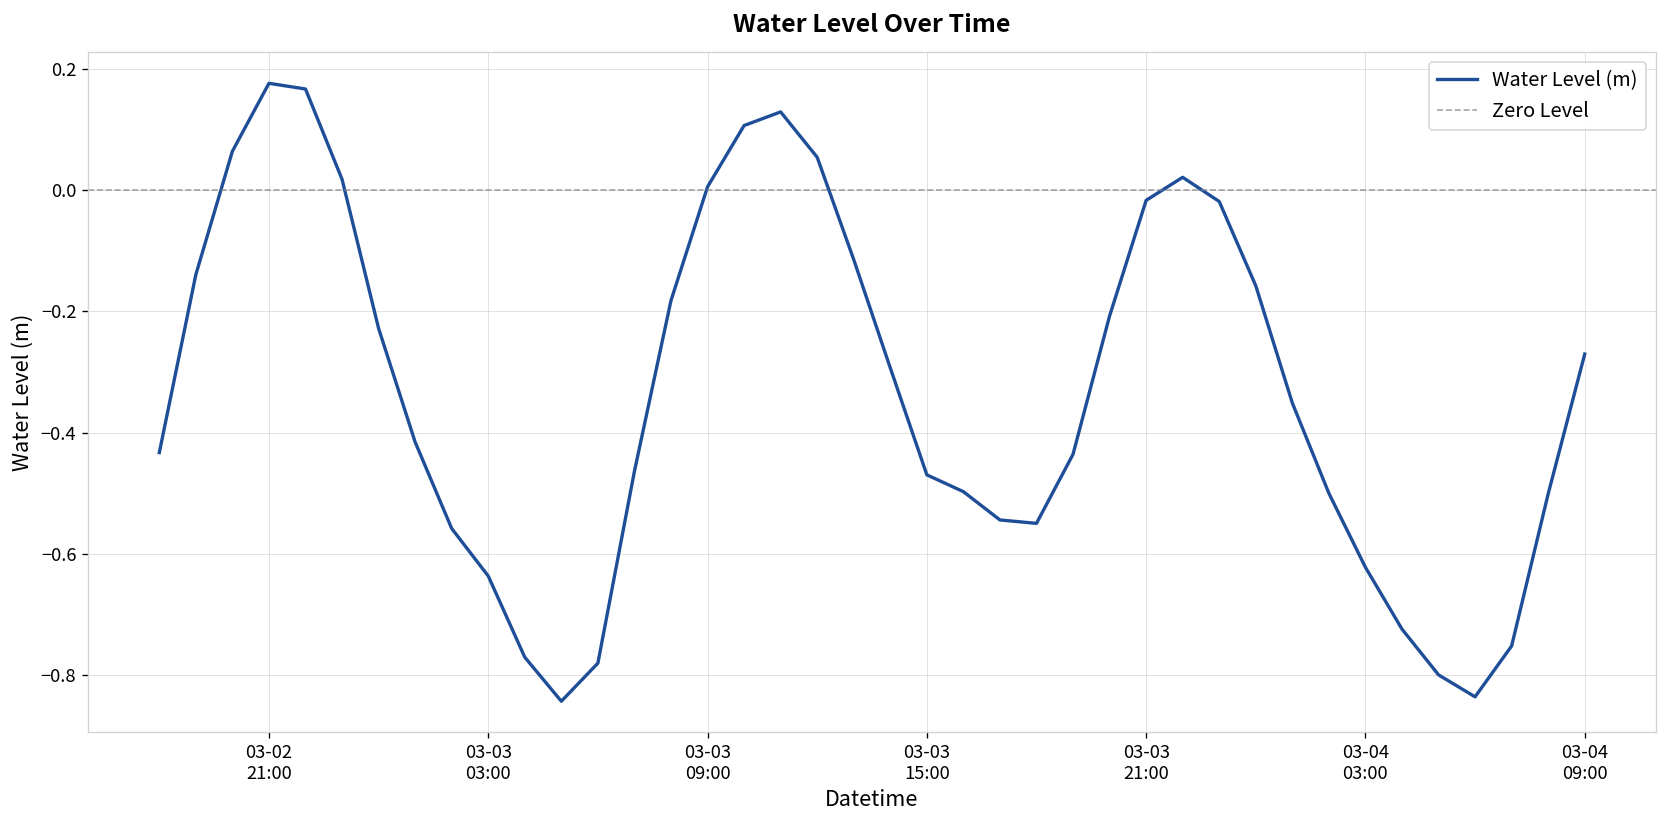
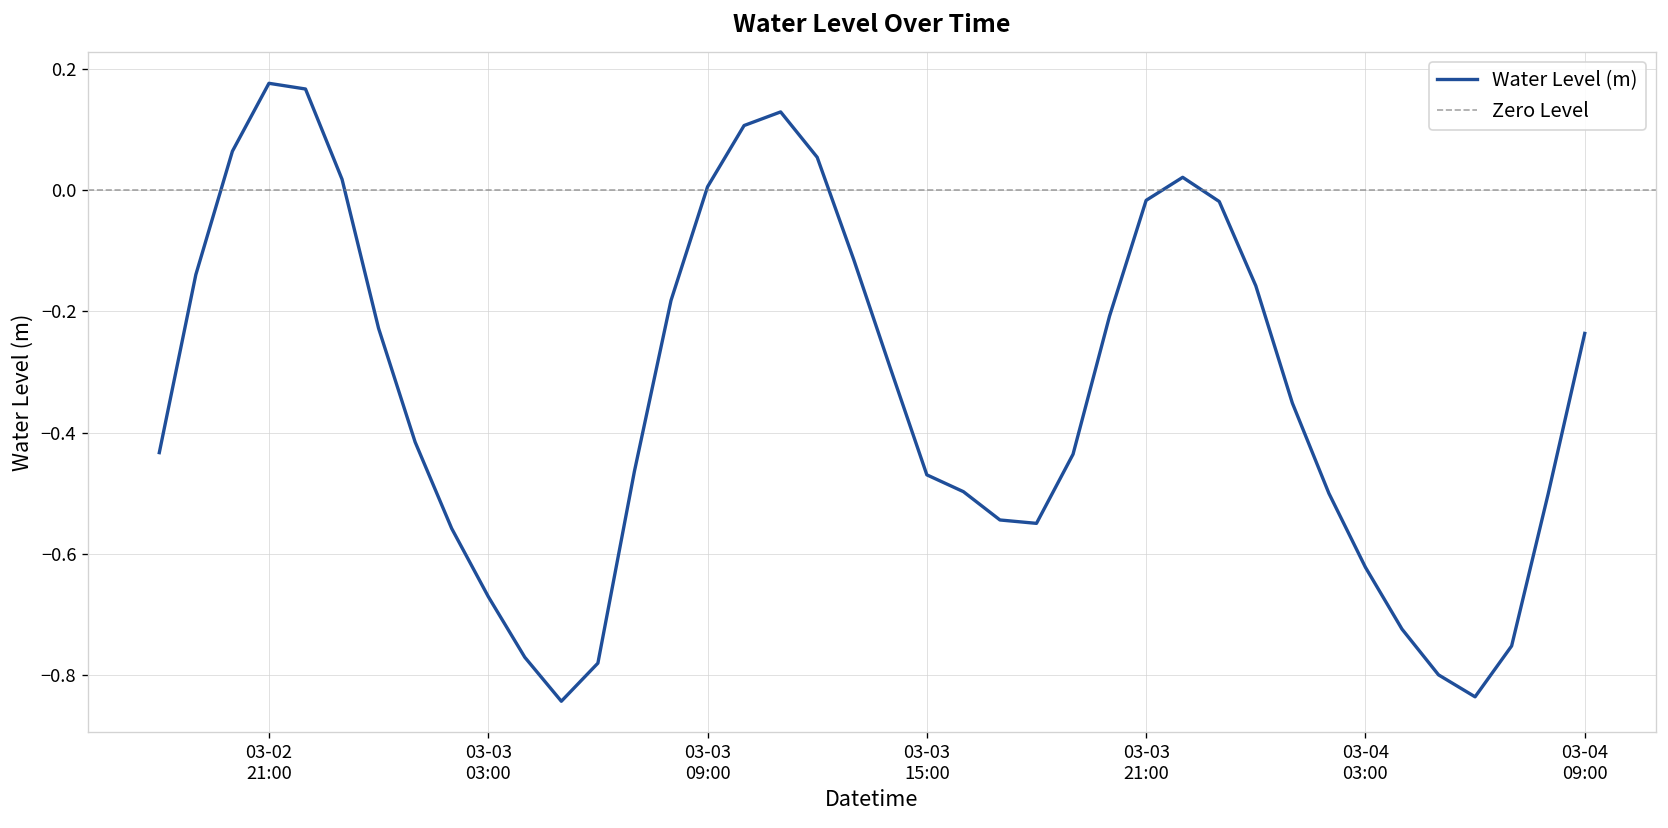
03-03 03:00: -0.64 -> -0.67
03-04 09:00: -0.27 -> -0.24
